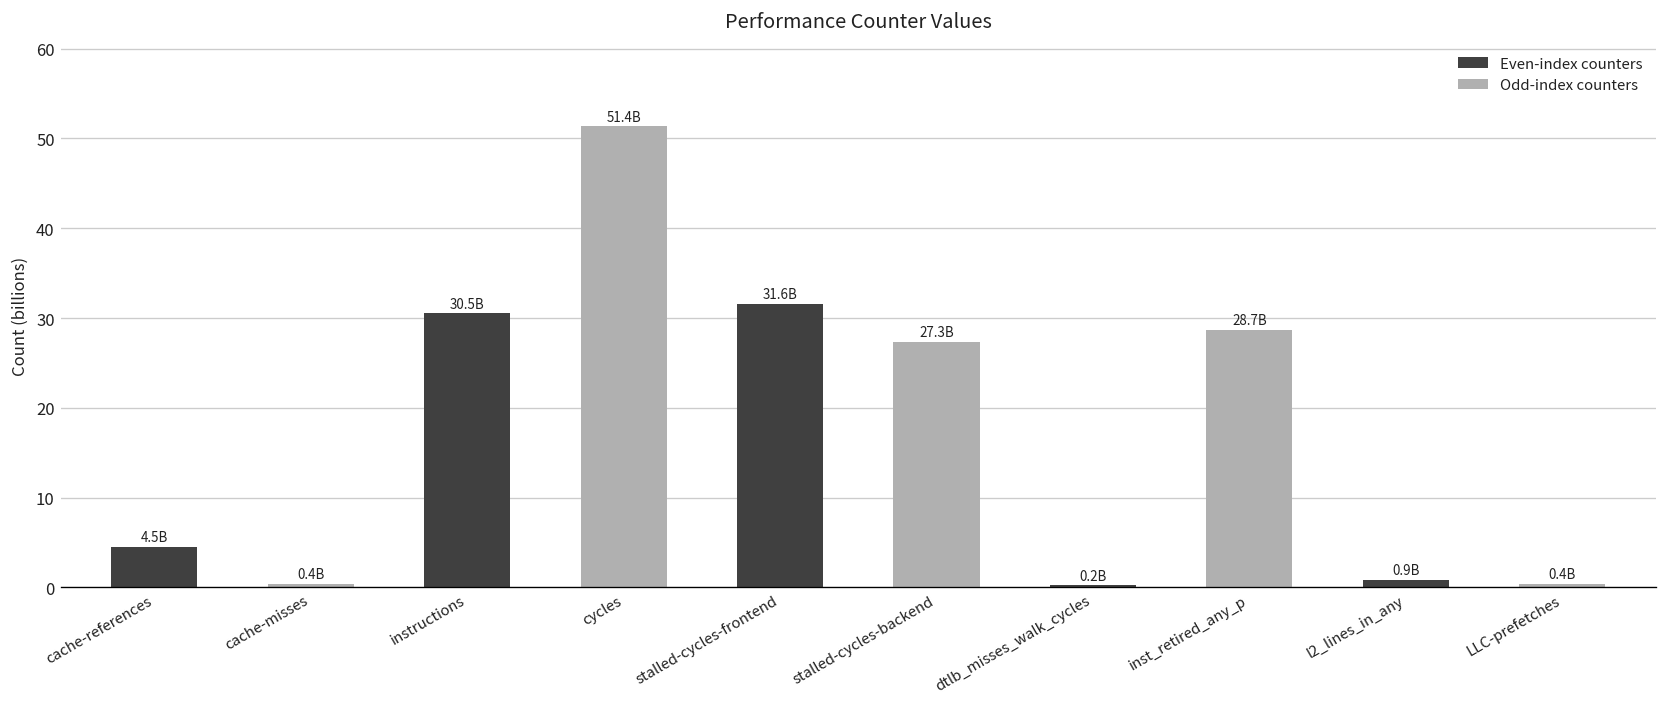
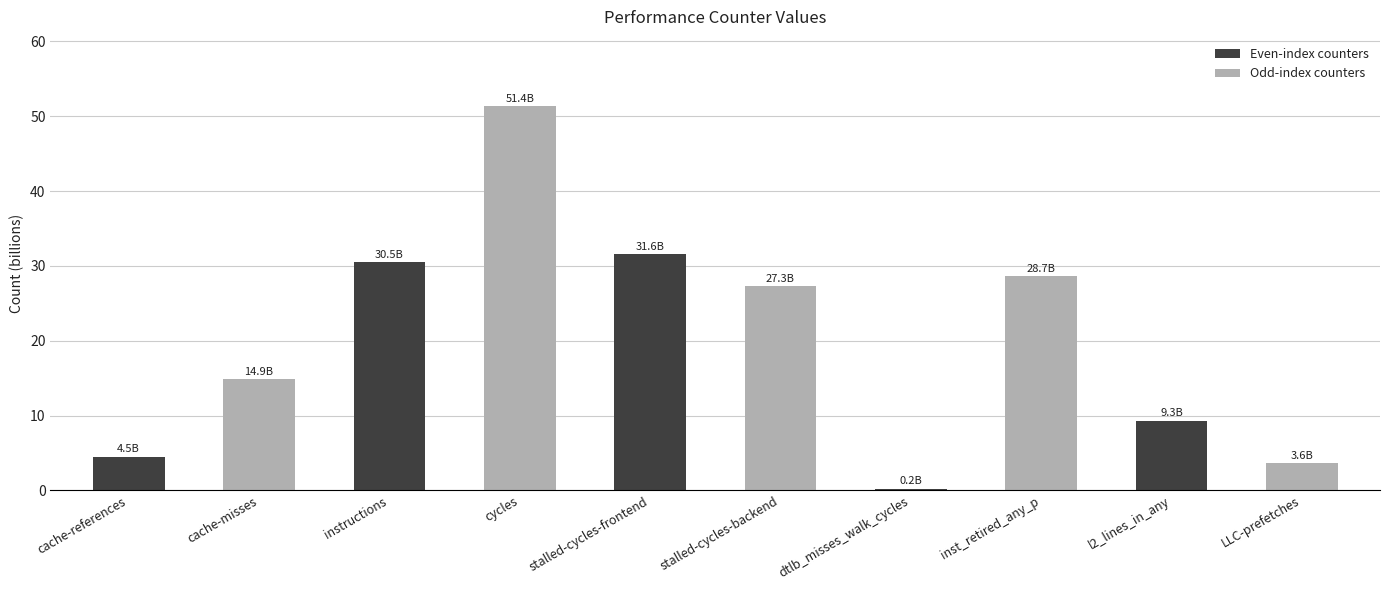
cache-misses: 0.4B -> 14.9B
l2_lines_in_any: 0.9B -> 9.3B
LLC-prefetches: 0.4B -> 3.6B
